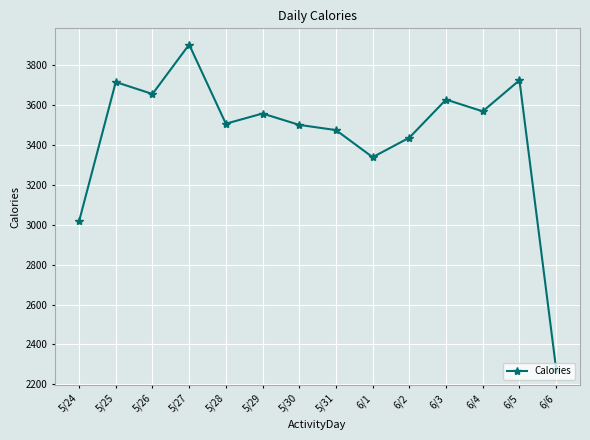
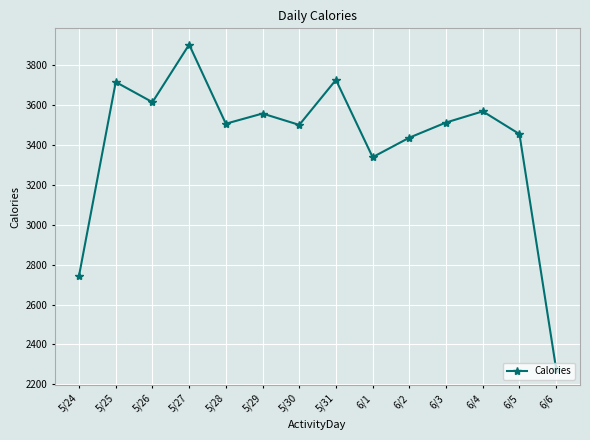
5/24: 3020 -> 2750
5/26: 3660 -> 3620
5/31: 3480 -> 3730
6/3: 3630 -> 3510
6/5: 3730 -> 3460
